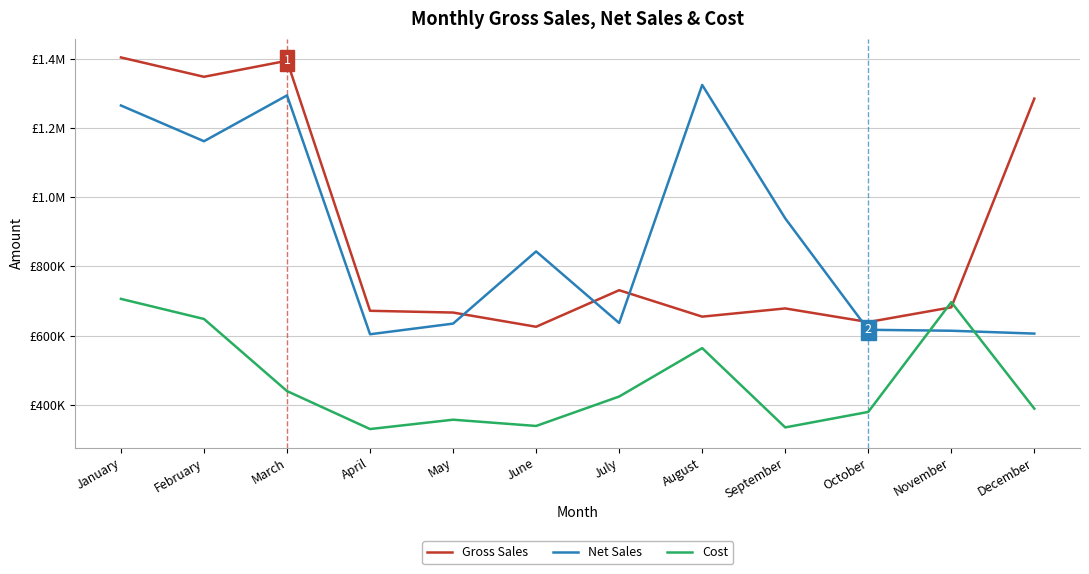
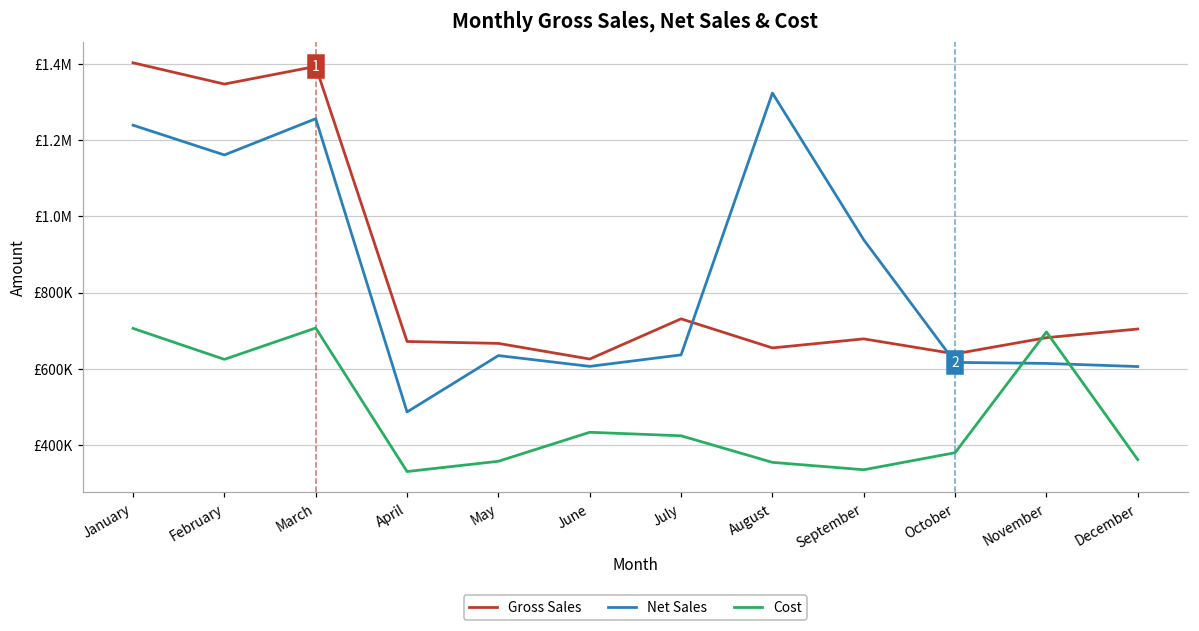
Net Sales, January: £1260000 -> £1240000
Cost, February: £650000 -> £620000
Net Sales, March: £1290000 -> £1260000
Cost, March: £440000 -> £710000
Net Sales, April: £600000 -> £490000
Net Sales, June: £840000 -> £610000
Cost, June: £340000 -> £430000
Cost, August: £560000 -> £350000
Gross Sales, December: £1280000 -> £700000
Cost, December: £390000 -> £360000
